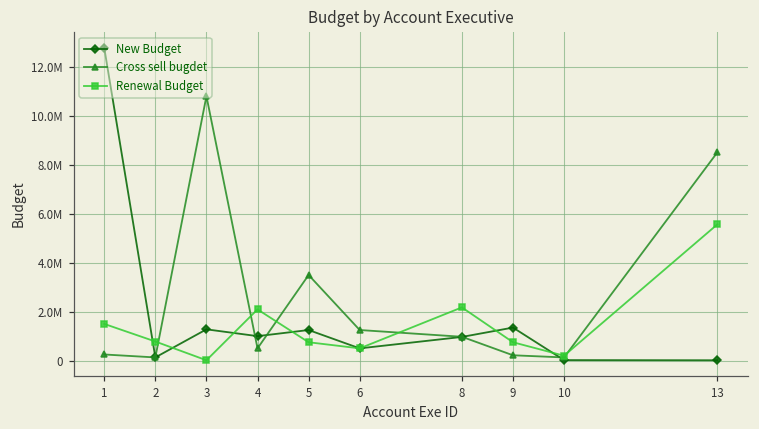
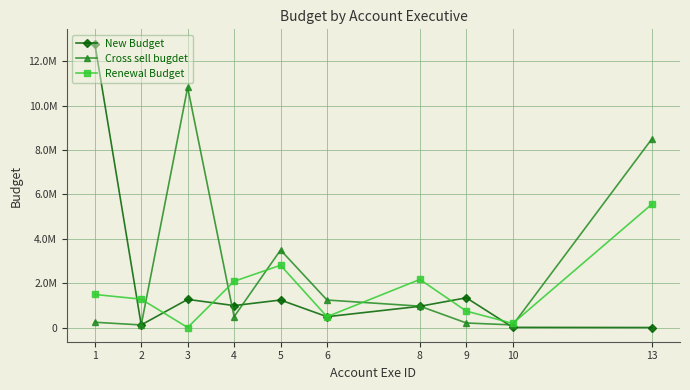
Renewal Budget, 2: 800000 -> 1300000
Renewal Budget, 5: 800000 -> 2800000
